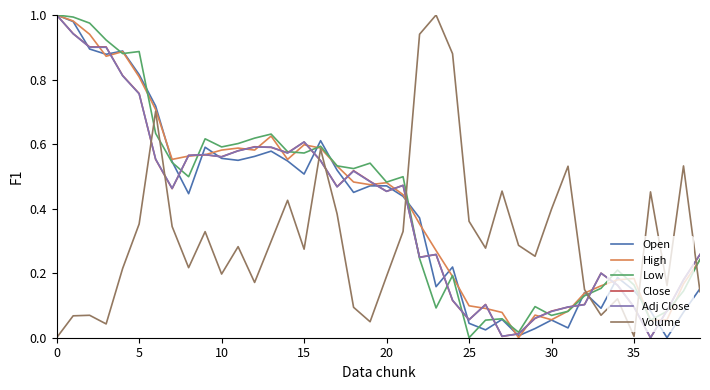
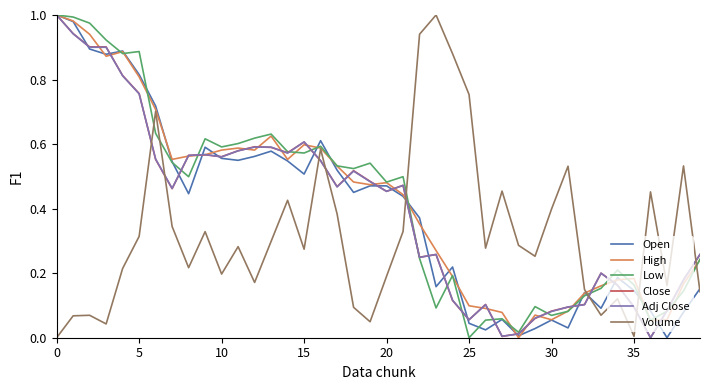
Volume, 5: 0.35 -> 0.31
Volume, 25: 0.36 -> 0.75
